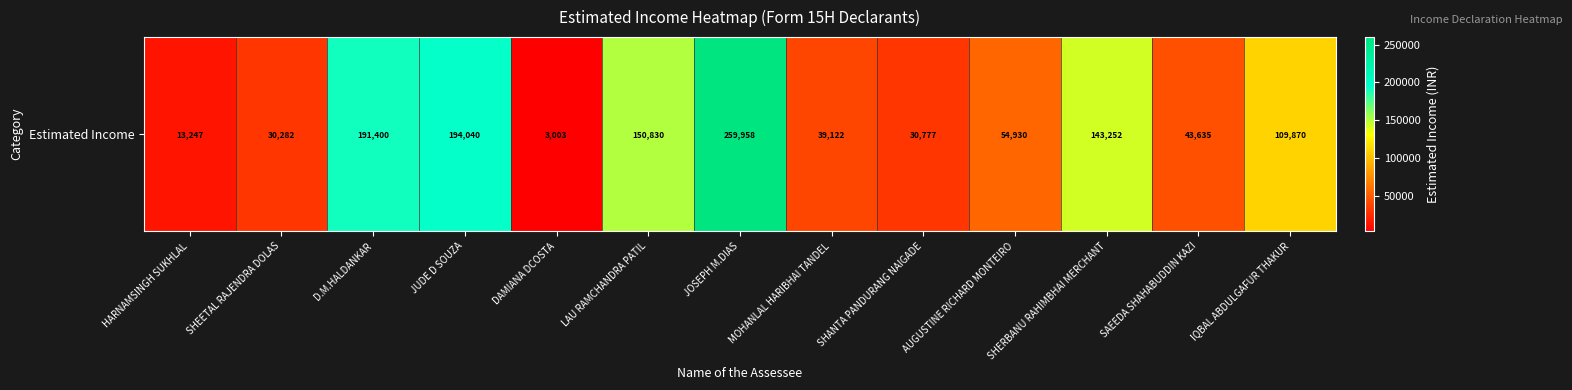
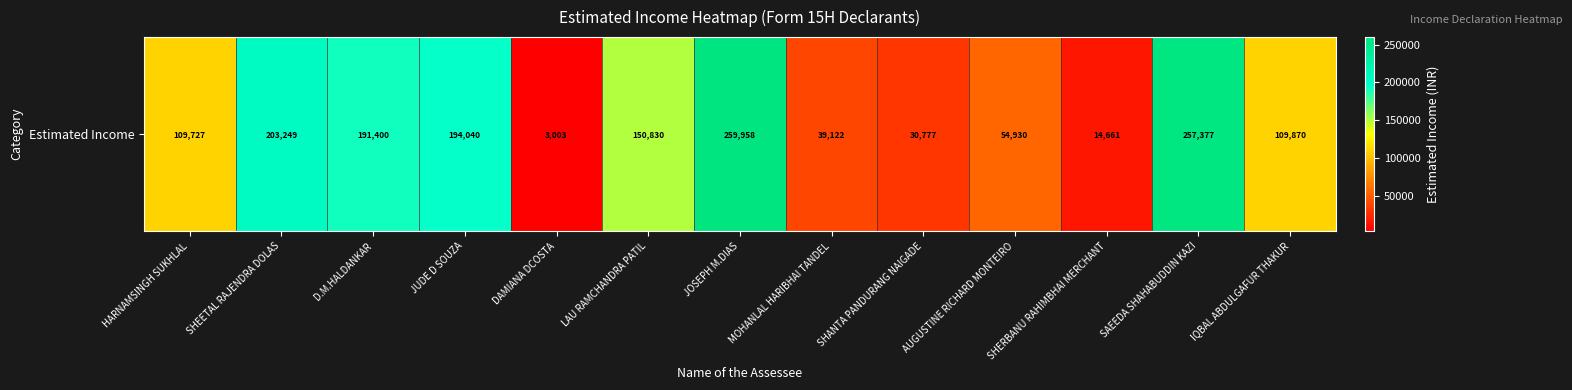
Estimated Income, HARNAMSINGH SUKHLAL: 13,247 -> 109,727
Estimated Income, SHEETAL RAJENDRA DOLAS: 30,282 -> 203,249
Estimated Income, SHERBANU RAHIMBHAI MERCHANT: 143,252 -> 14,661
Estimated Income, SAEEDA SHAHABUDDIN KAZI: 43,635 -> 257,377
